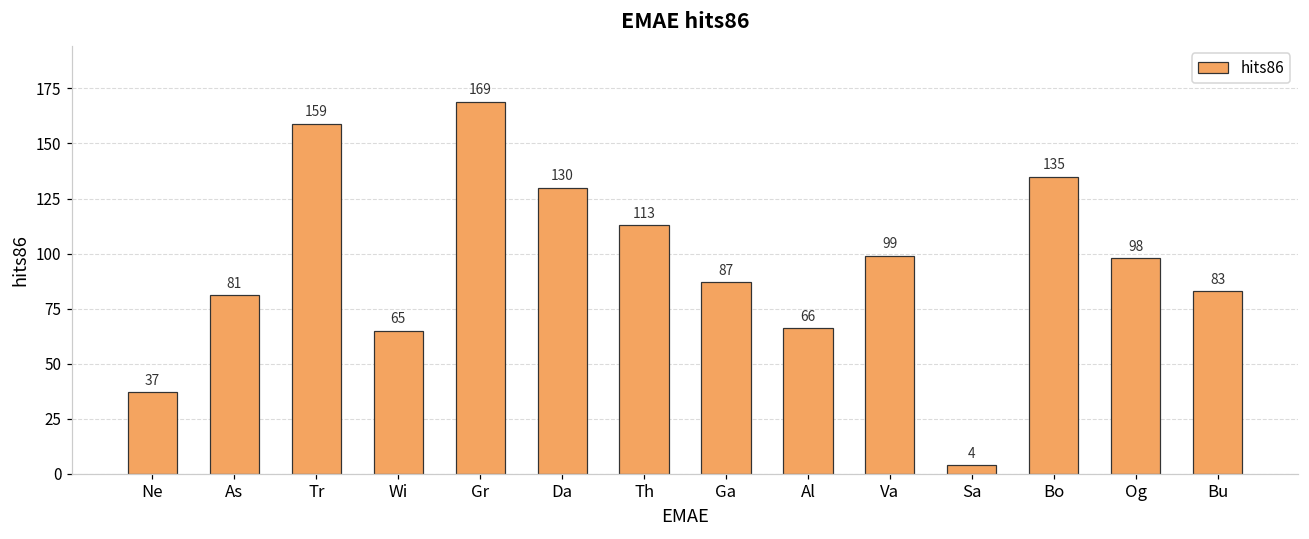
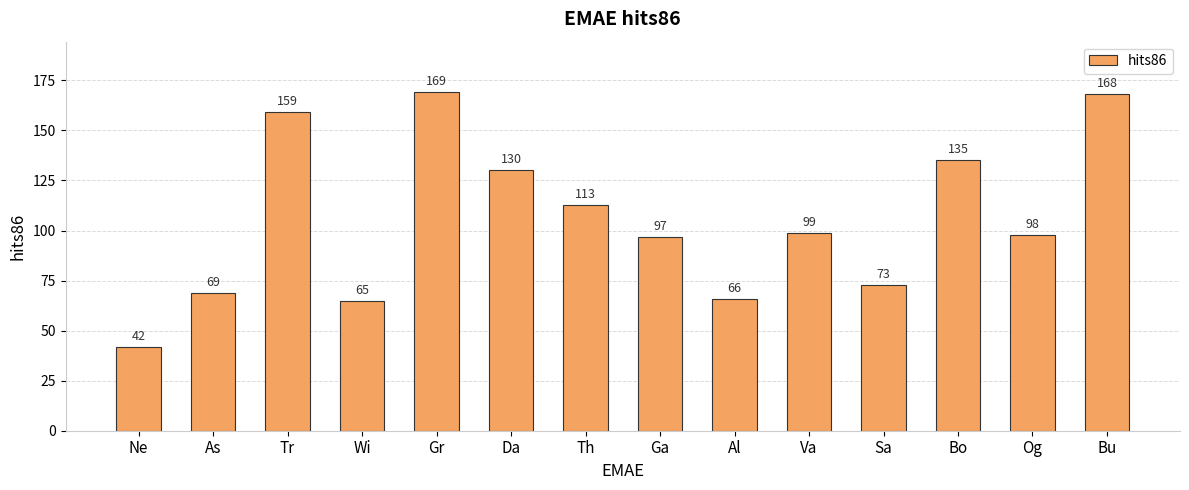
Ne: 37 -> 42
As: 81 -> 69
Ga: 87 -> 97
Sa: 4 -> 73
Bu: 83 -> 168
